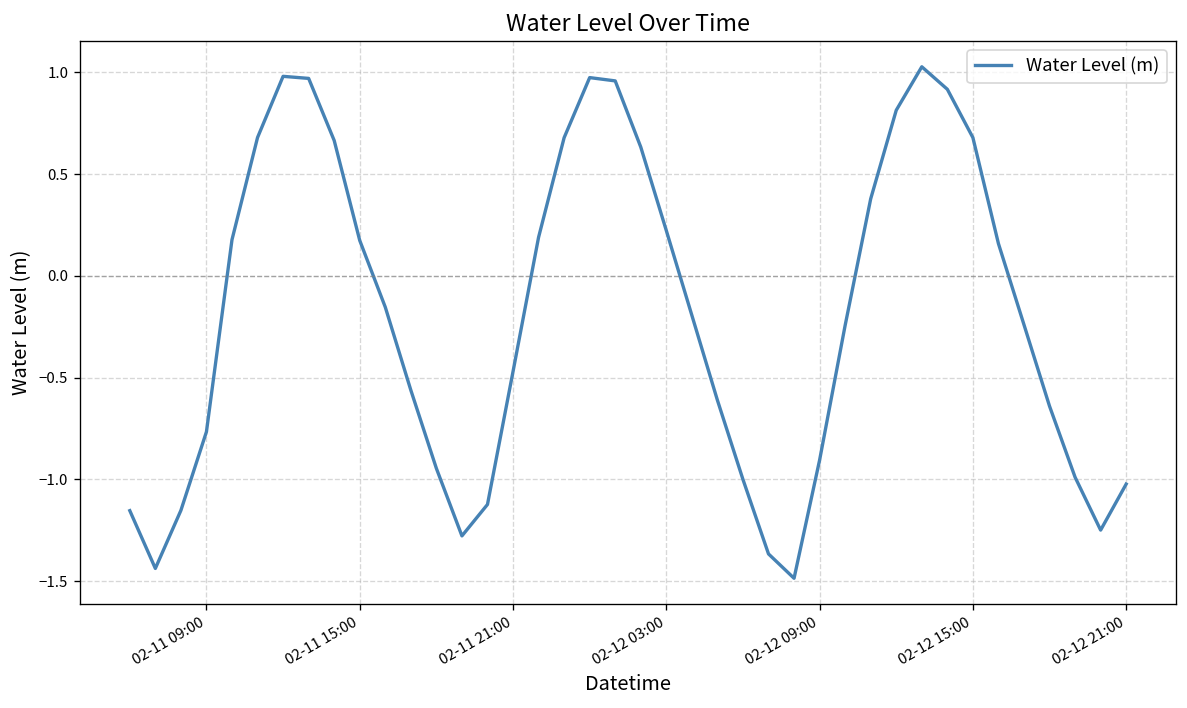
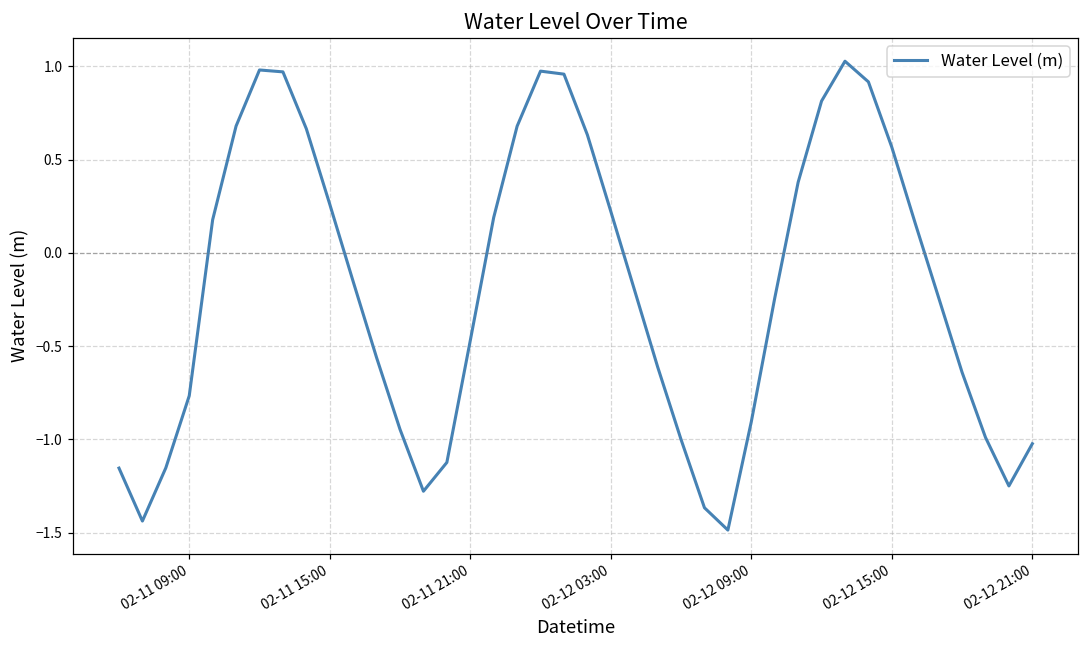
02-11 15:00: 0.17 -> 0.26
02-12 15:00: 0.68 -> 0.57
